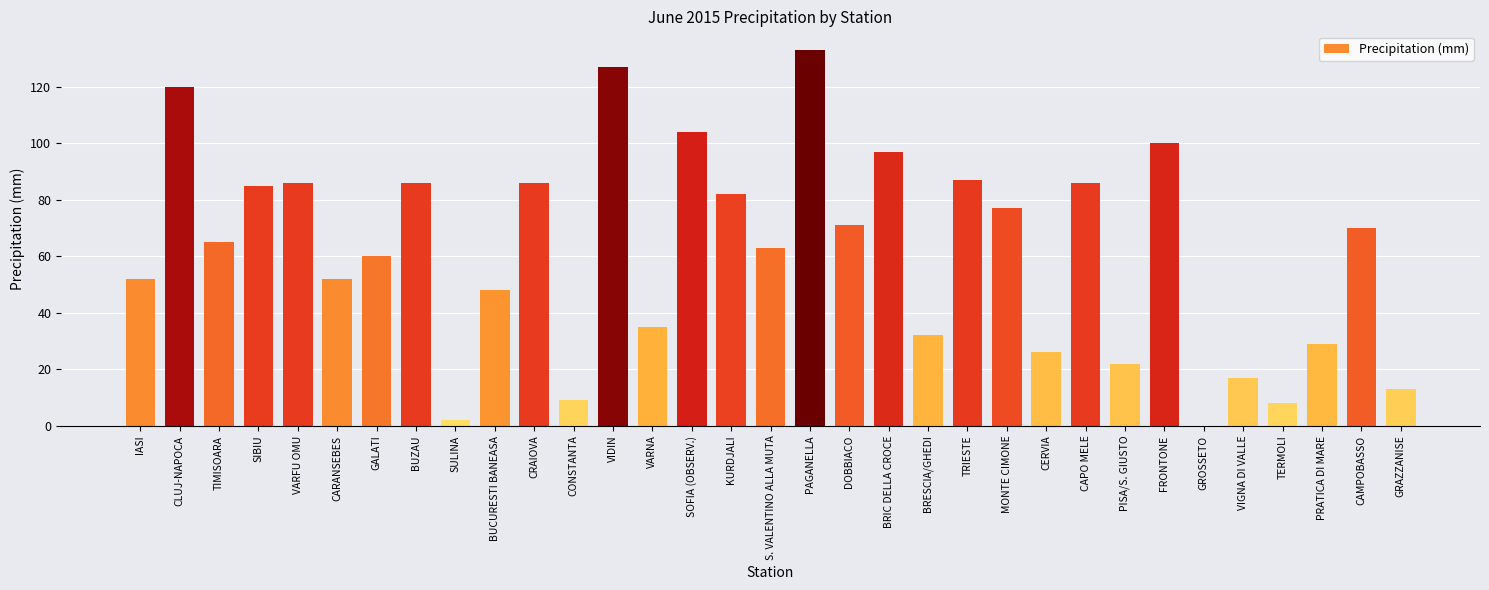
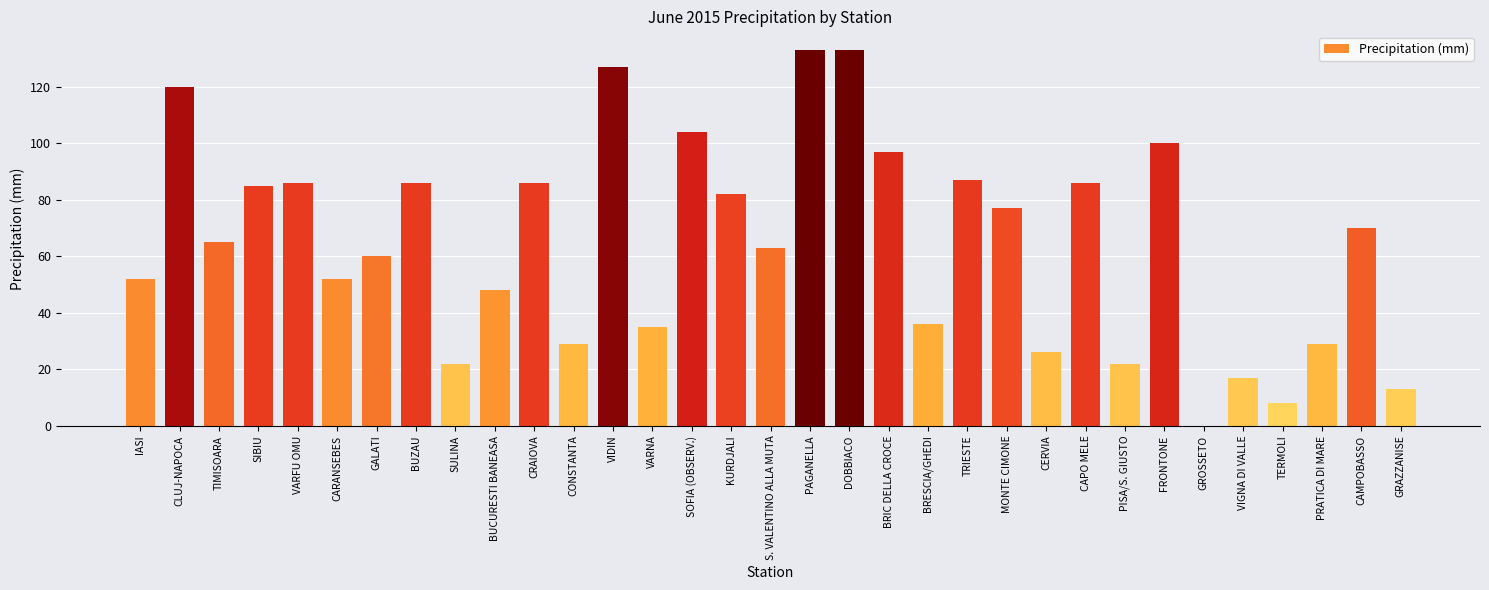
SULINA: 2 -> 22
CONSTANTA: 9 -> 29
DOBBIACO: 71 -> 133
BRESCIA/GHEDI: 32 -> 36
